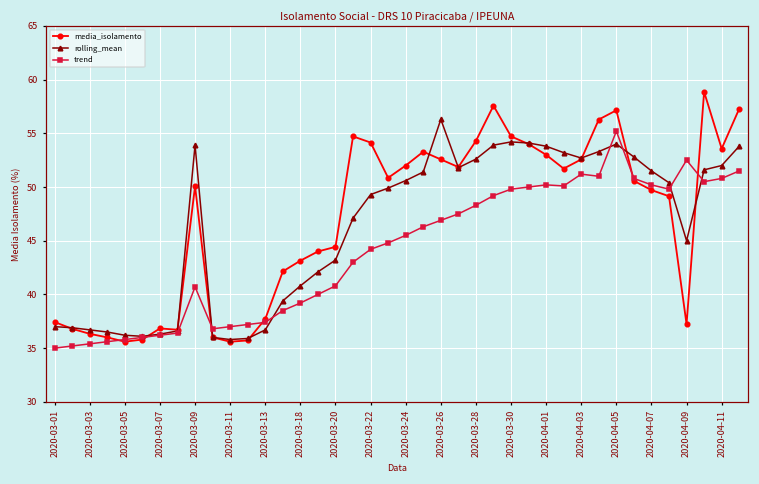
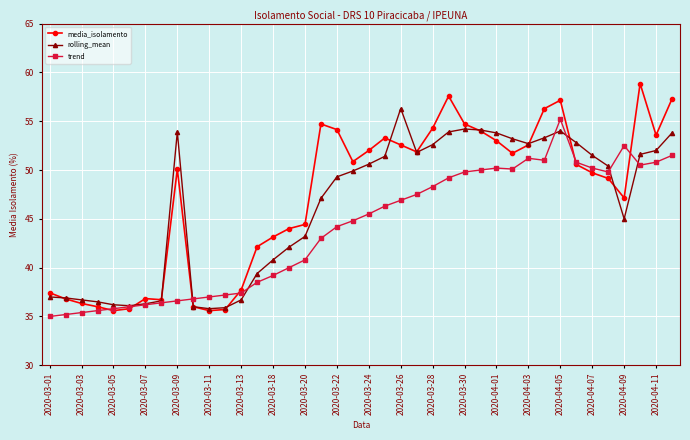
trend, 2020-03-09: 41 -> 37
media_isolamento, 2020-04-09: 37 -> 47
